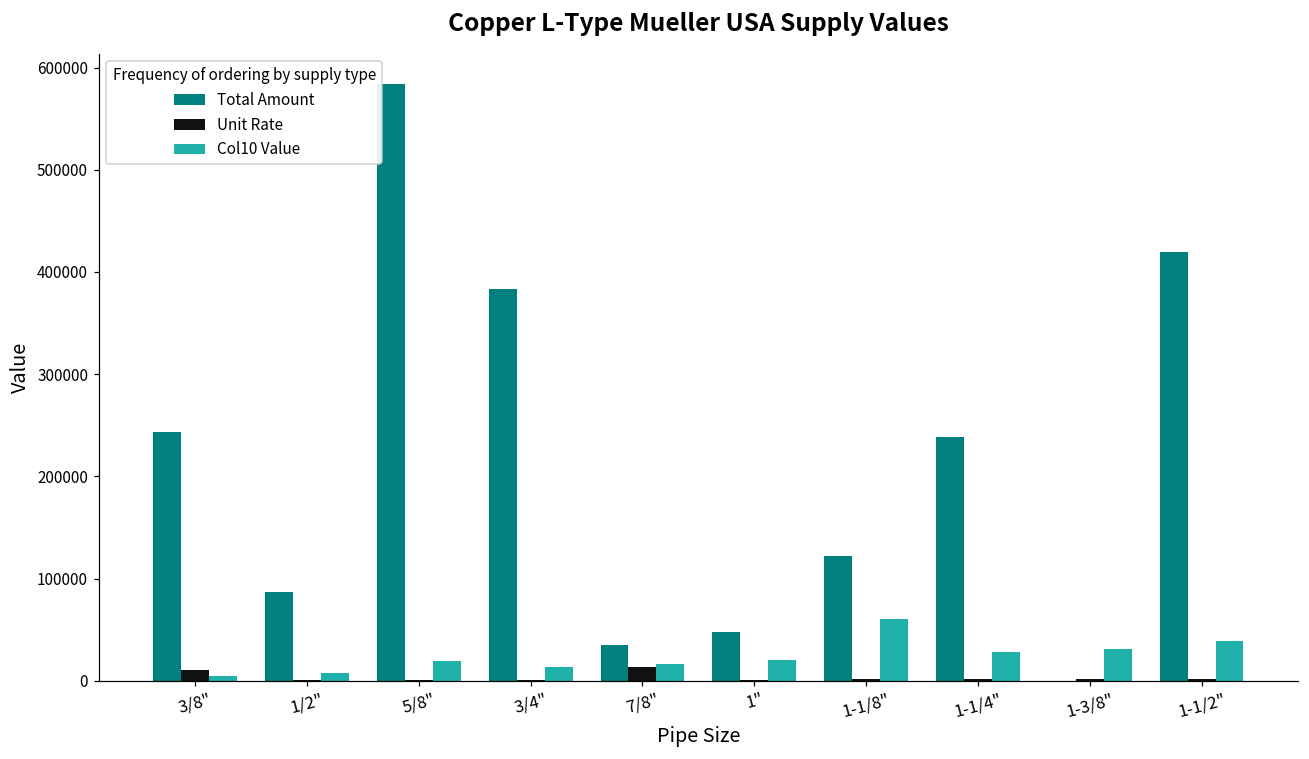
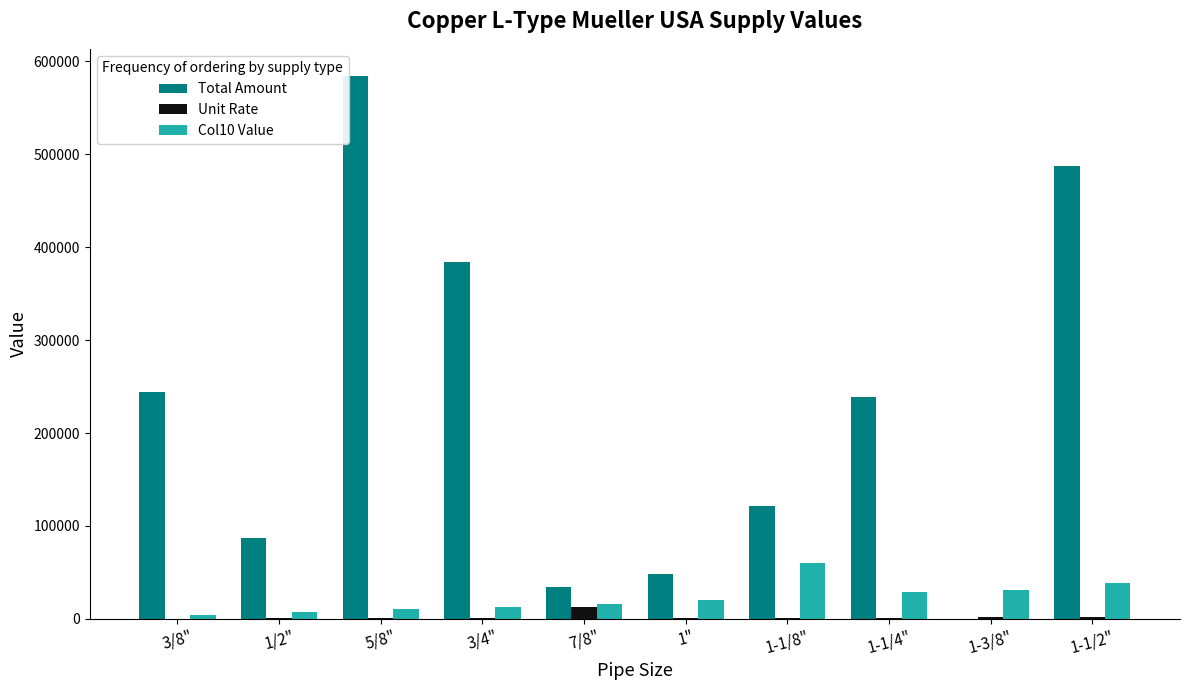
Unit Rate, 3/8": 10000 -> 0
Col10 Value, 5/8": 20000 -> 10000
Total Amount, 1-1/2": 420000 -> 490000
